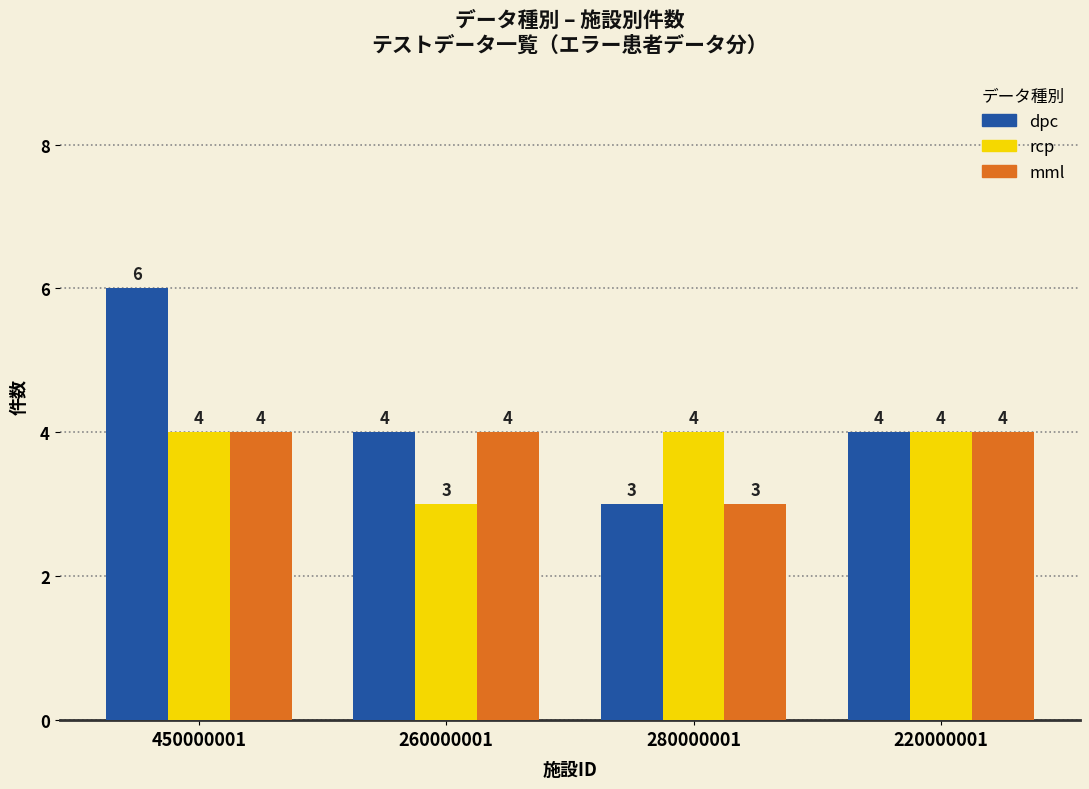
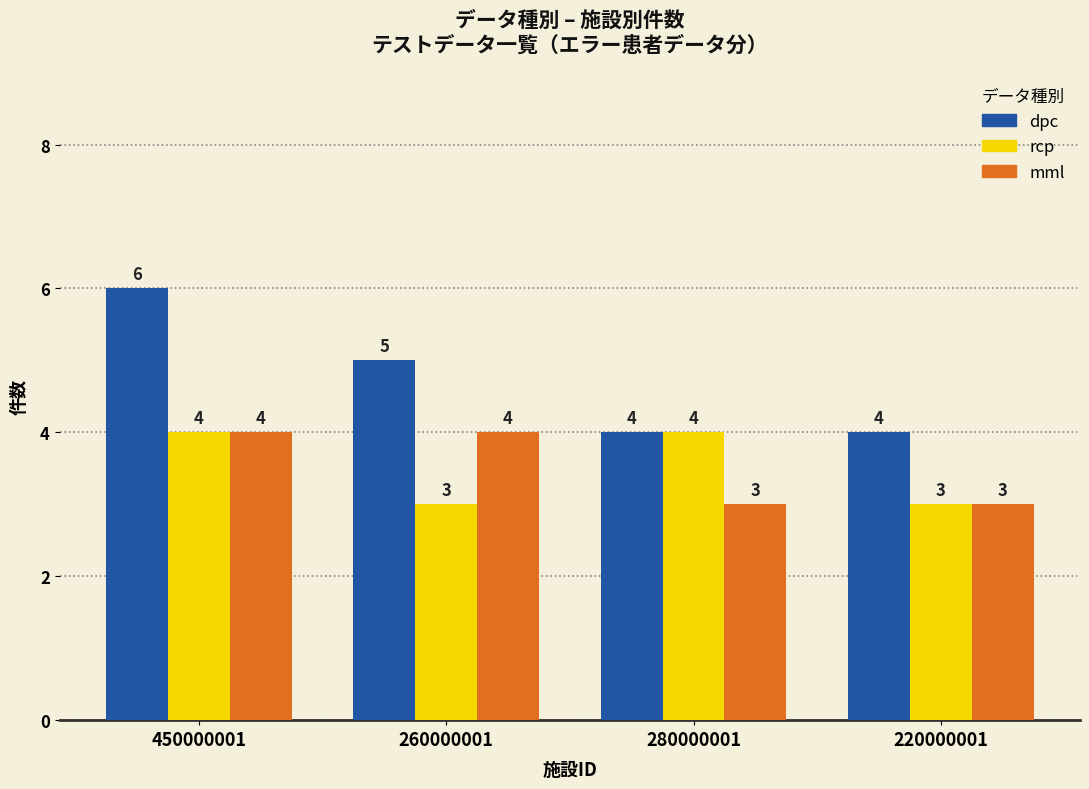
dpc, 260000001: 4 -> 5
dpc, 280000001: 3 -> 4
rcp, 220000001: 4 -> 3
mml, 220000001: 4 -> 3
